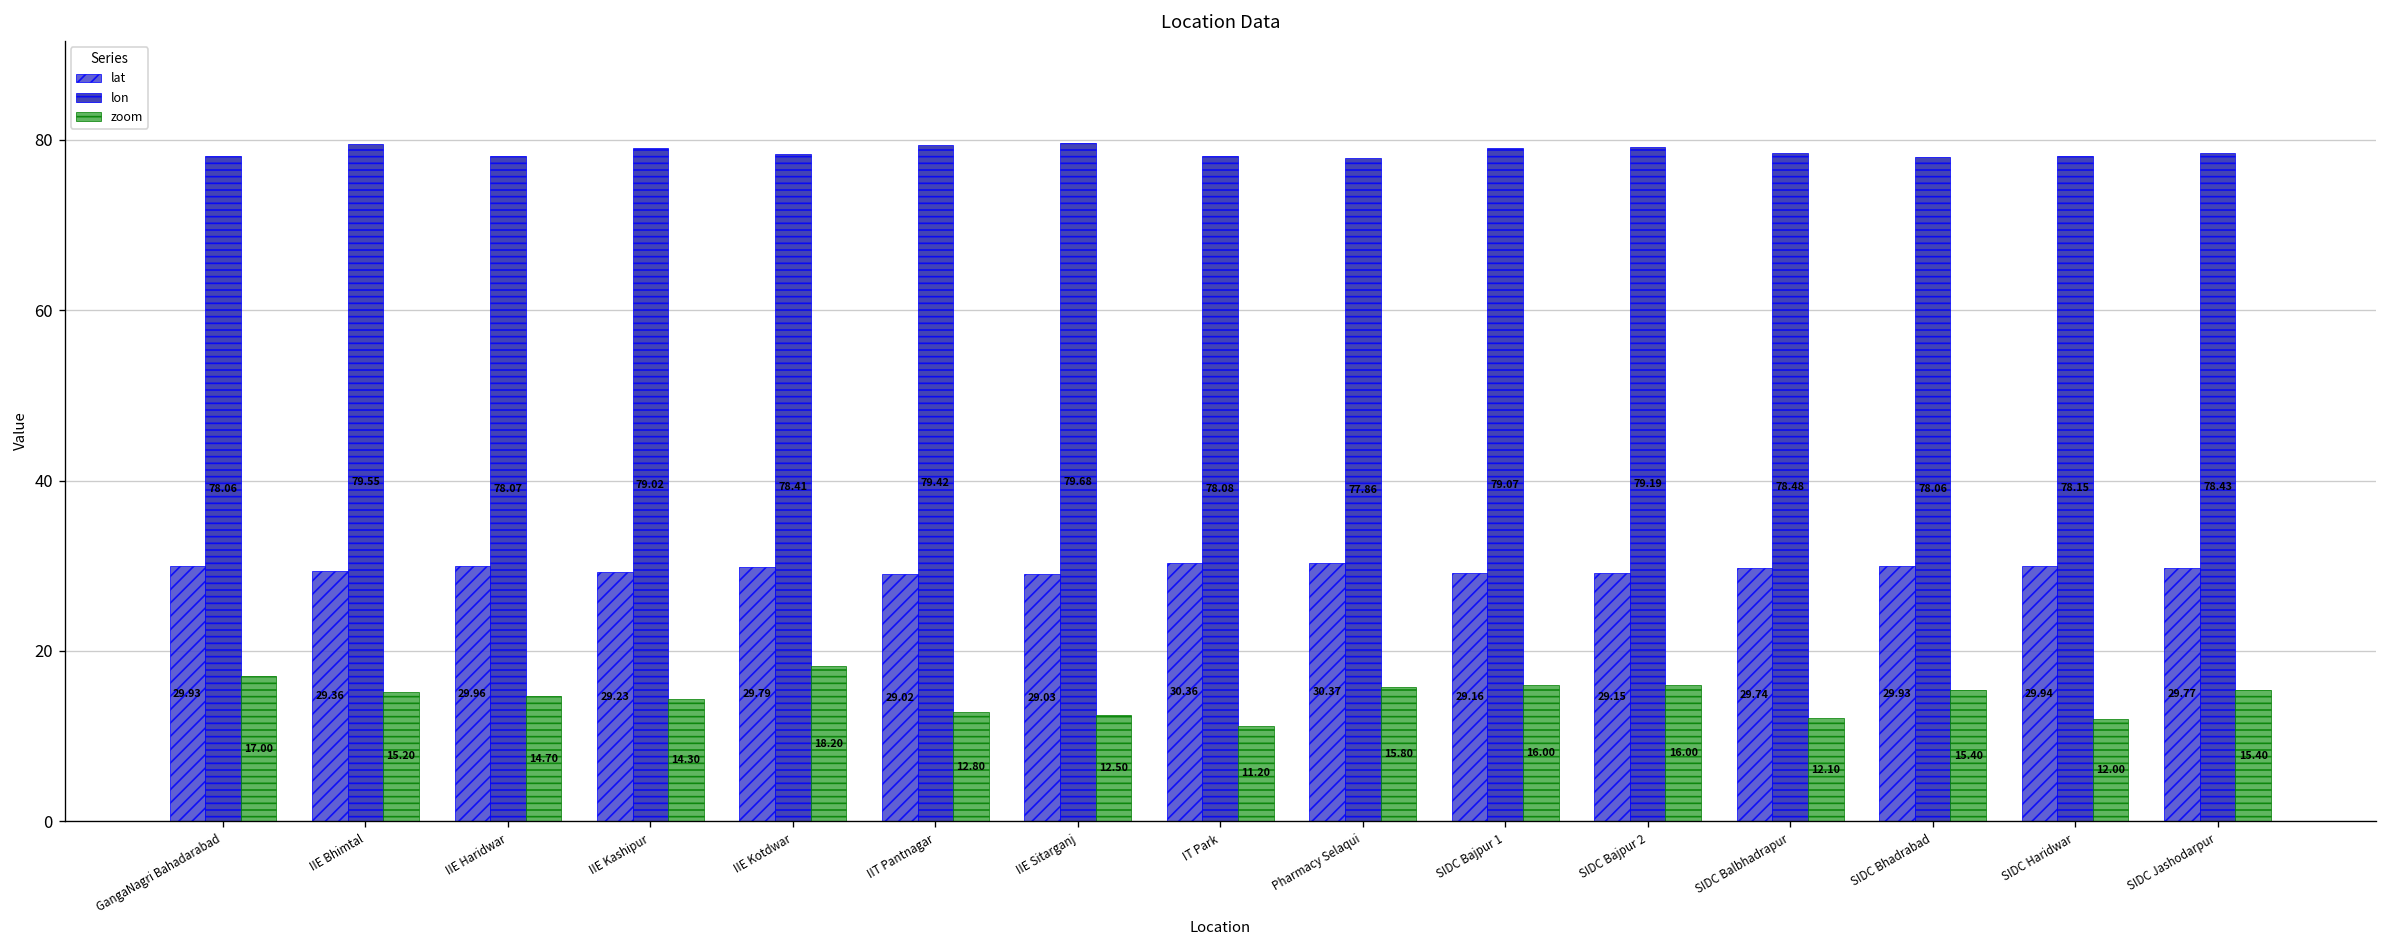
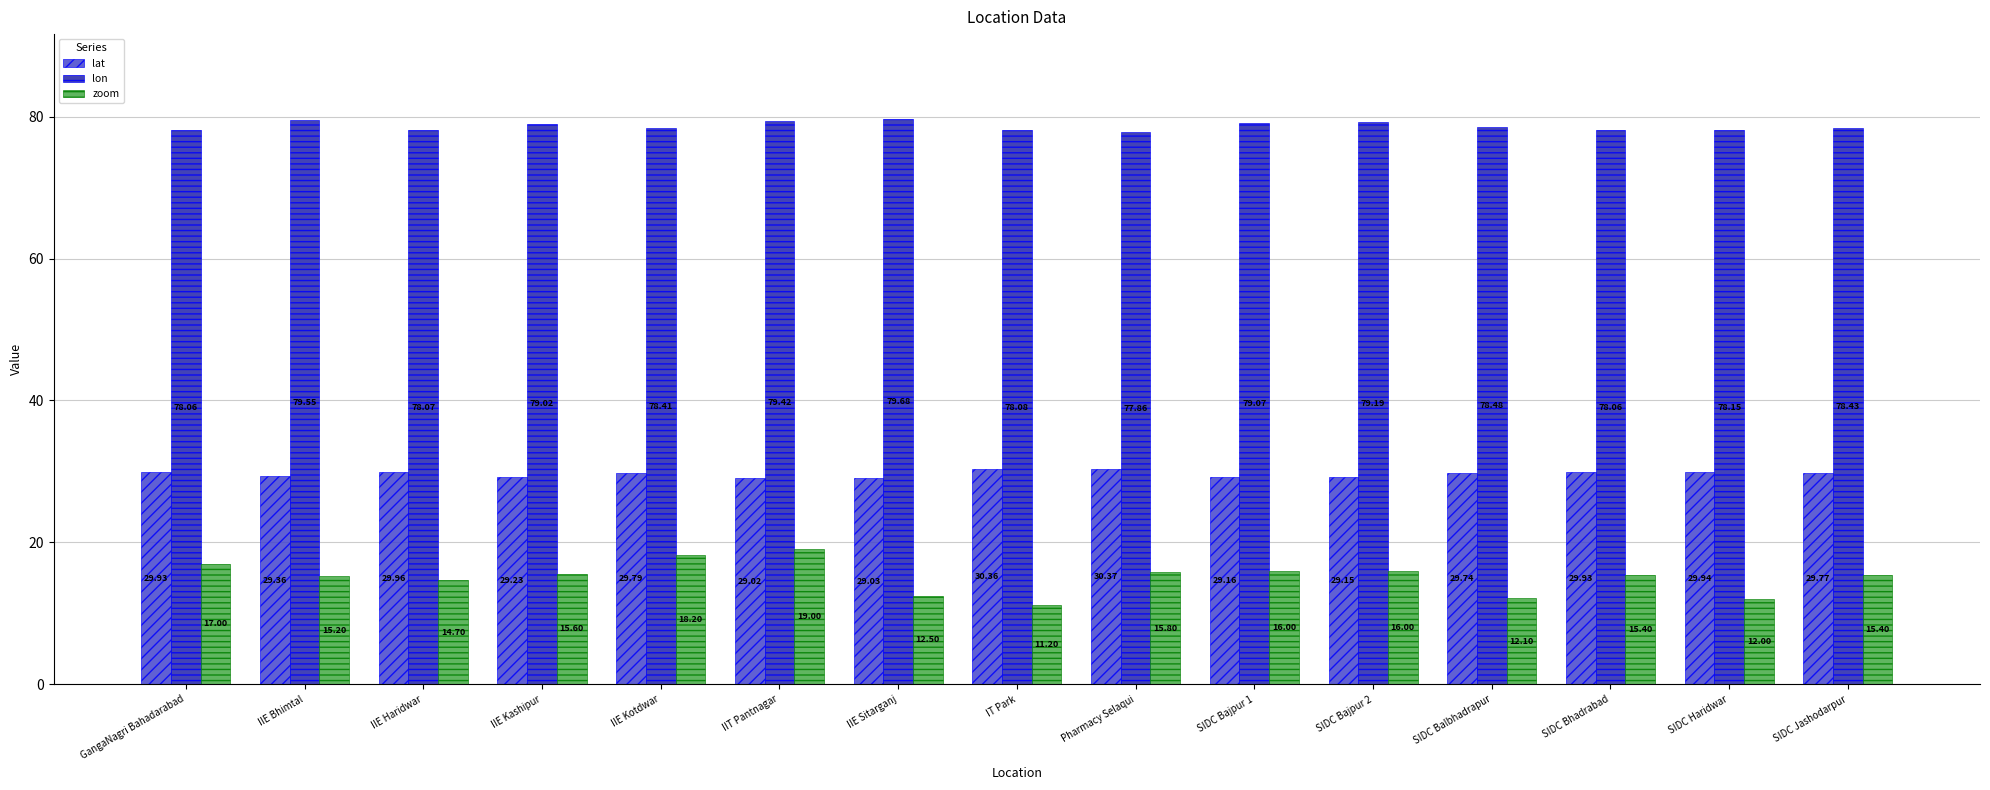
zoom, IIE Kashipur: 14.30 -> 15.60
zoom, IIT Pantnagar: 12.80 -> 19.00
